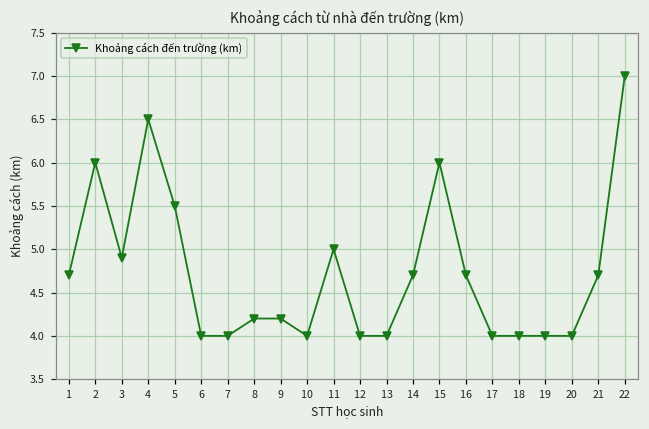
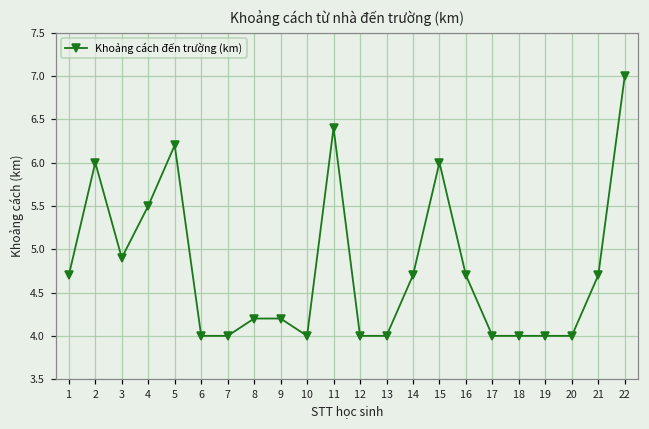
4: 6.5 -> 5.5
5: 5.5 -> 6.2
11: 5.0 -> 6.4
